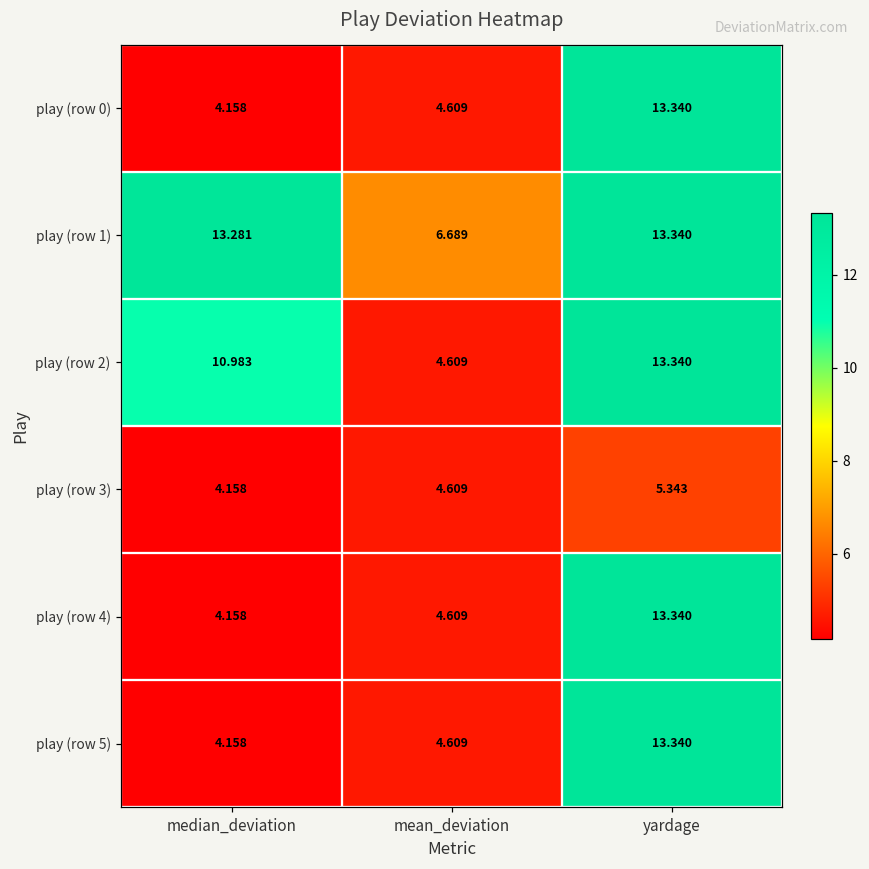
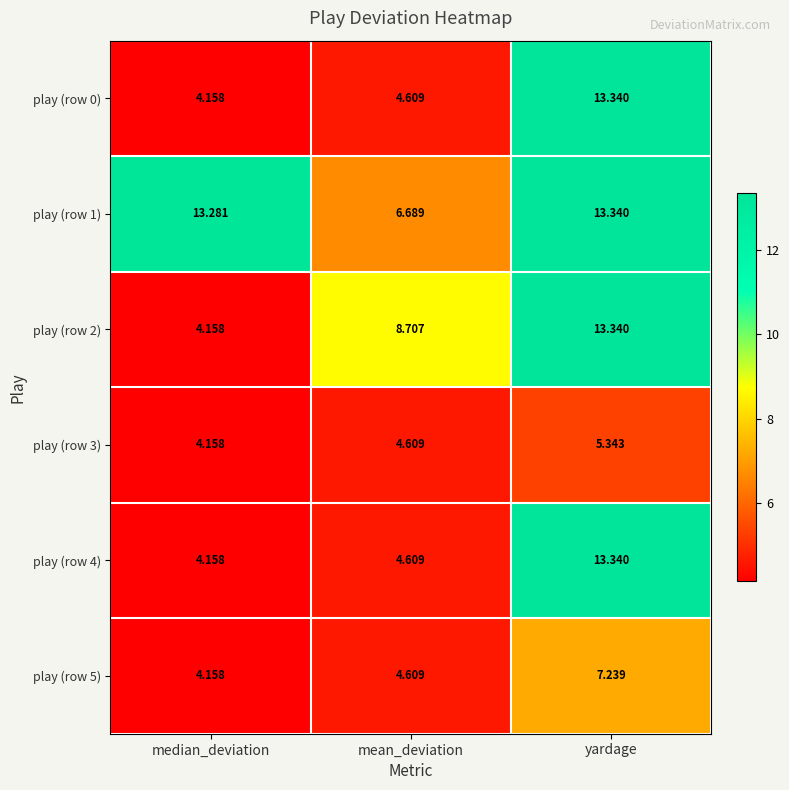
play (row 2), median_deviation: 10.983 -> 4.158
play (row 2), mean_deviation: 4.609 -> 8.707
play (row 5), yardage: 13.340 -> 7.239
